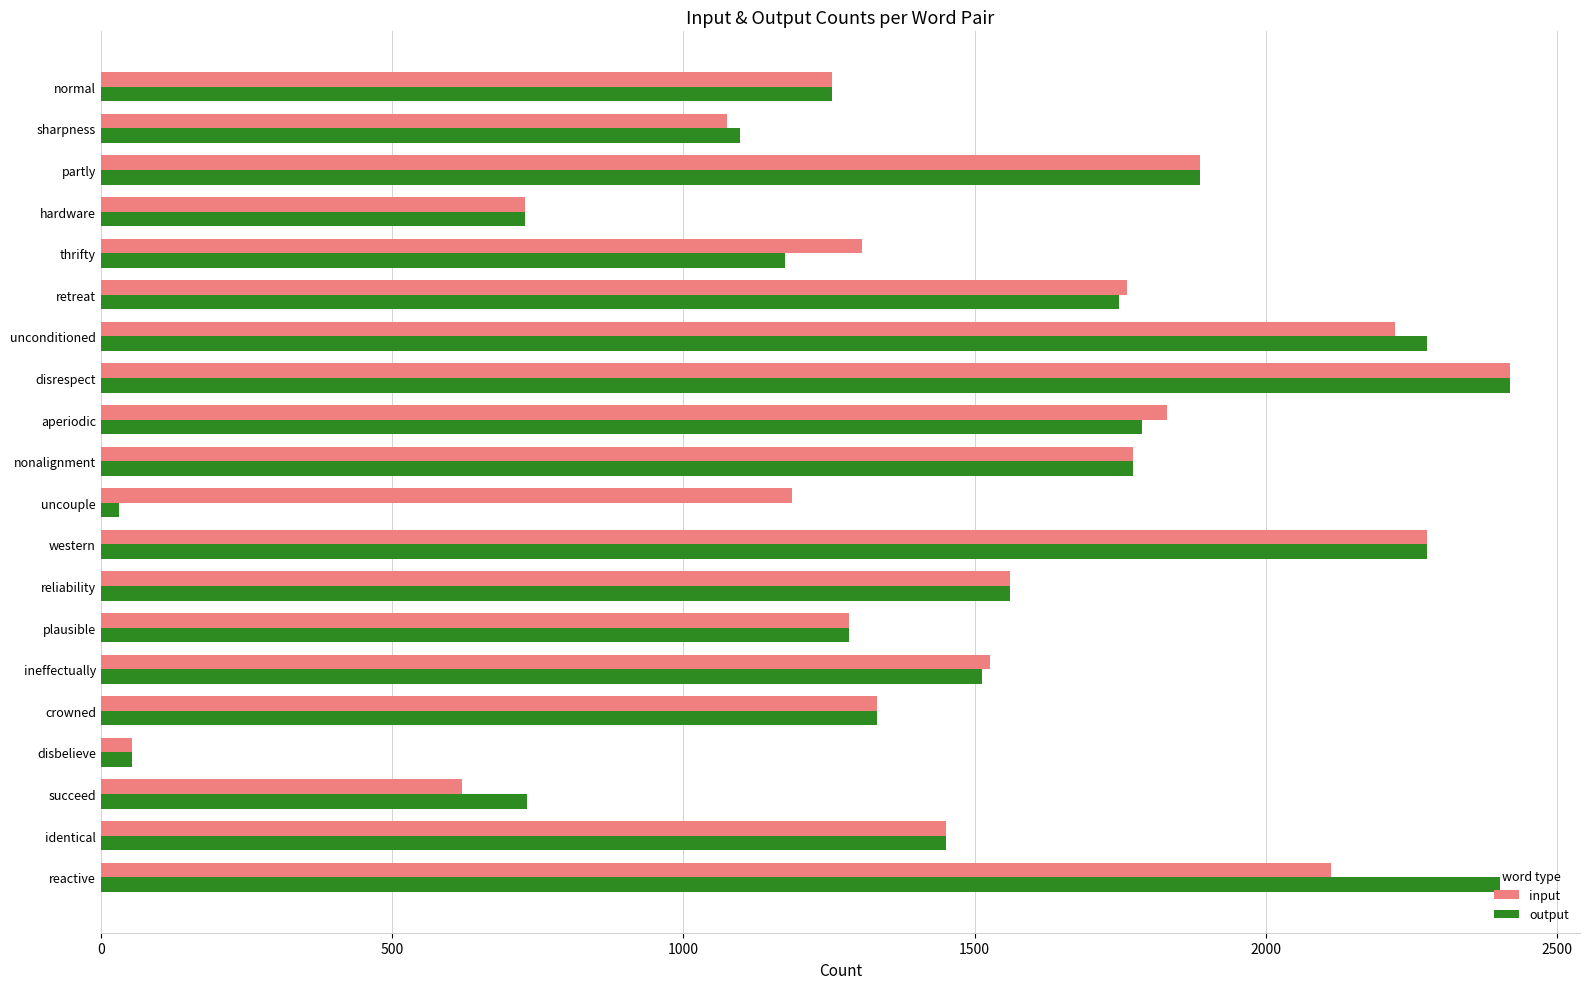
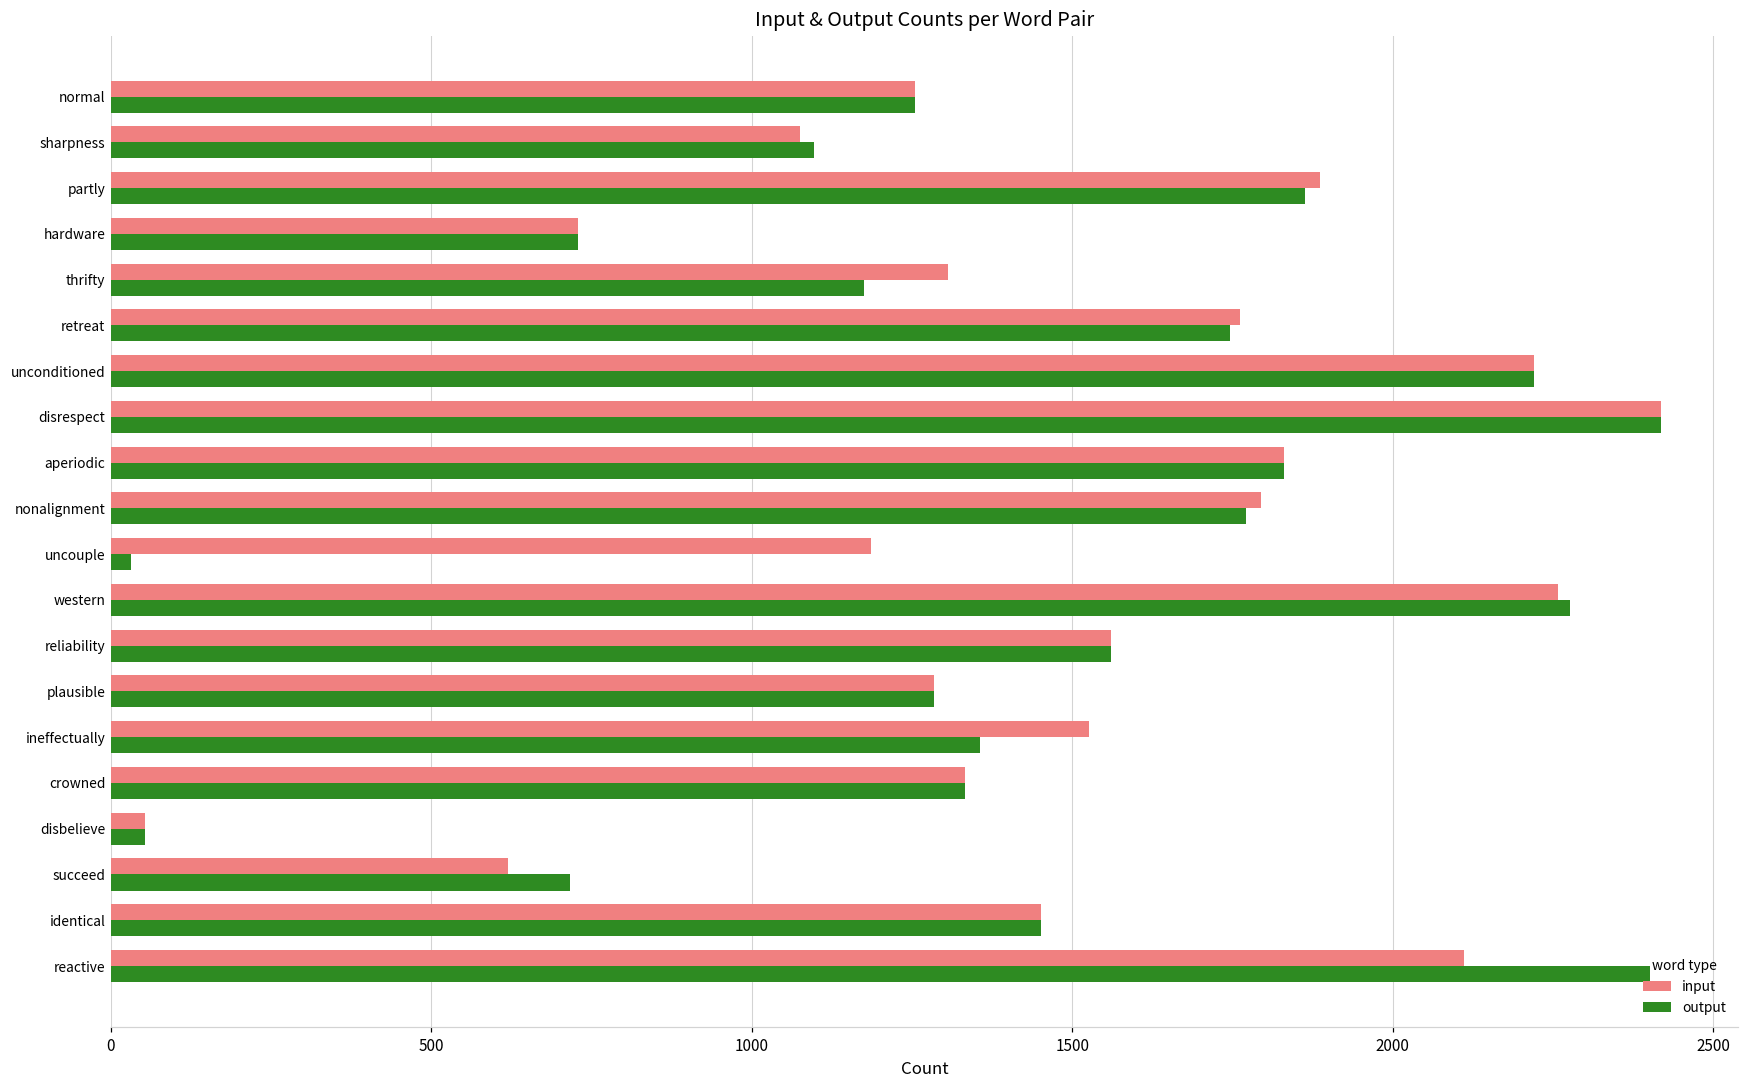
output, partly: 1890 -> 1860
output, unconditioned: 2280 -> 2220
output, aperiodic: 1790 -> 1830
input, nonalignment: 1770 -> 1800
input, western: 2280 -> 2260
output, ineffectually: 1510 -> 1360
output, succeed: 730 -> 720
